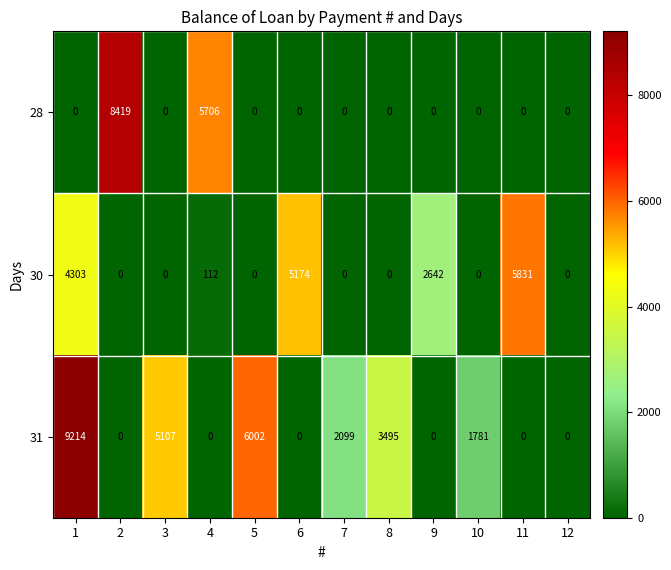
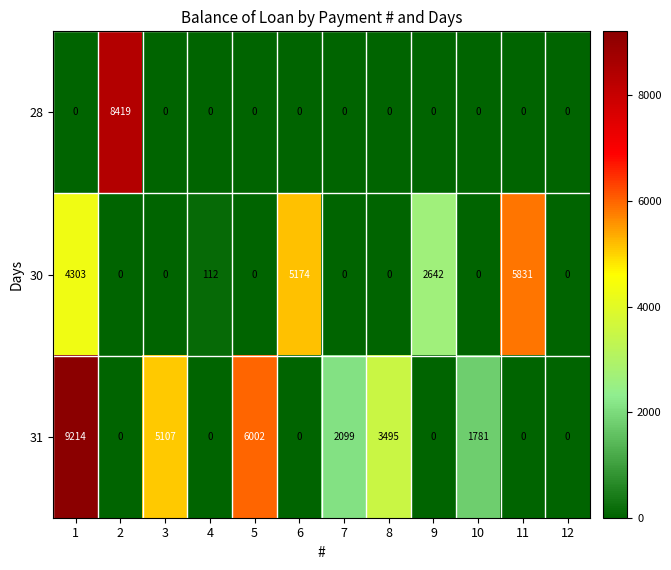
28, 4: 5706 -> 0
